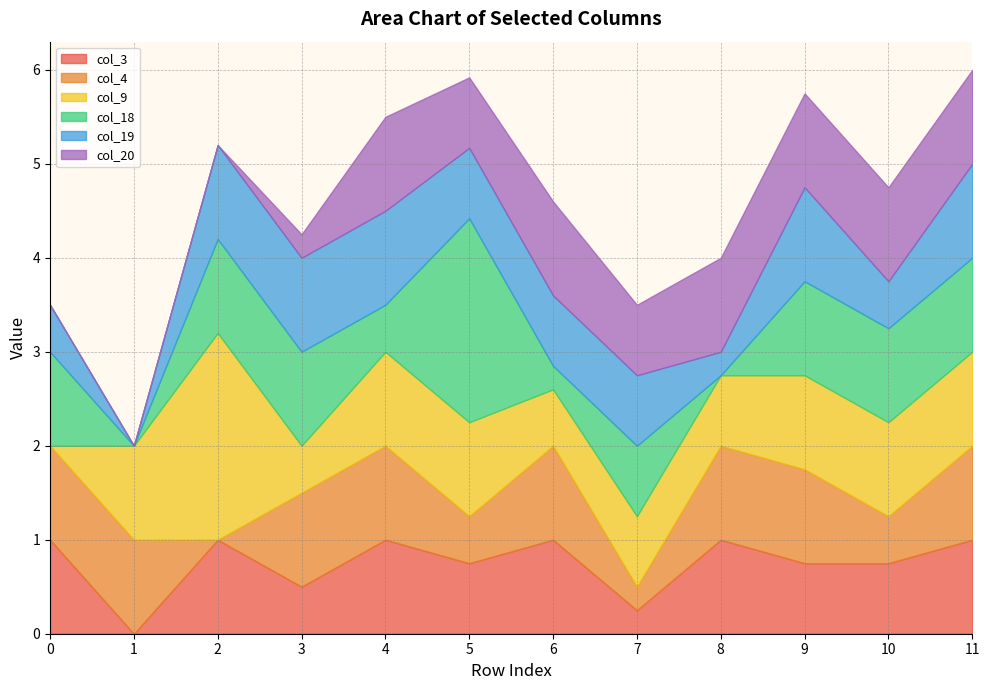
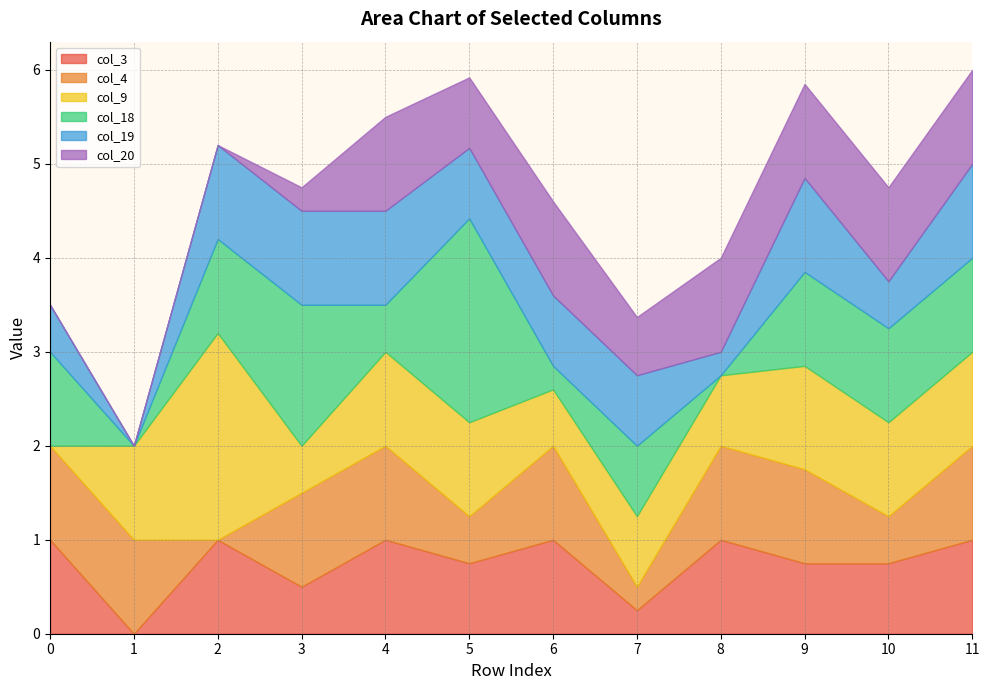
col_18, 3: 1.0 -> 1.5
col_20, 7: 0.8 -> 0.6
col_9, 9: 1.0 -> 1.1
